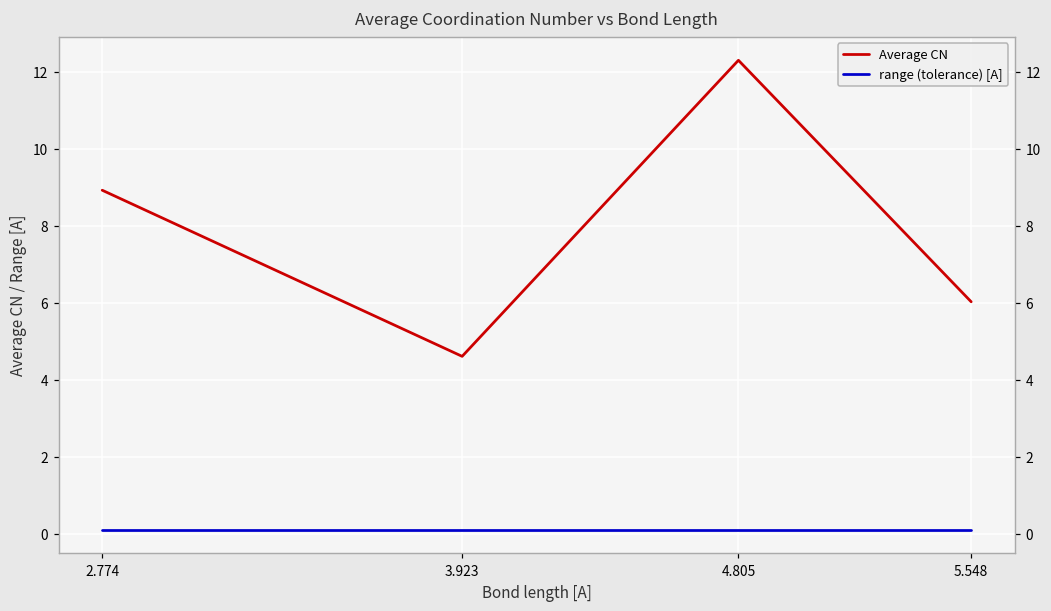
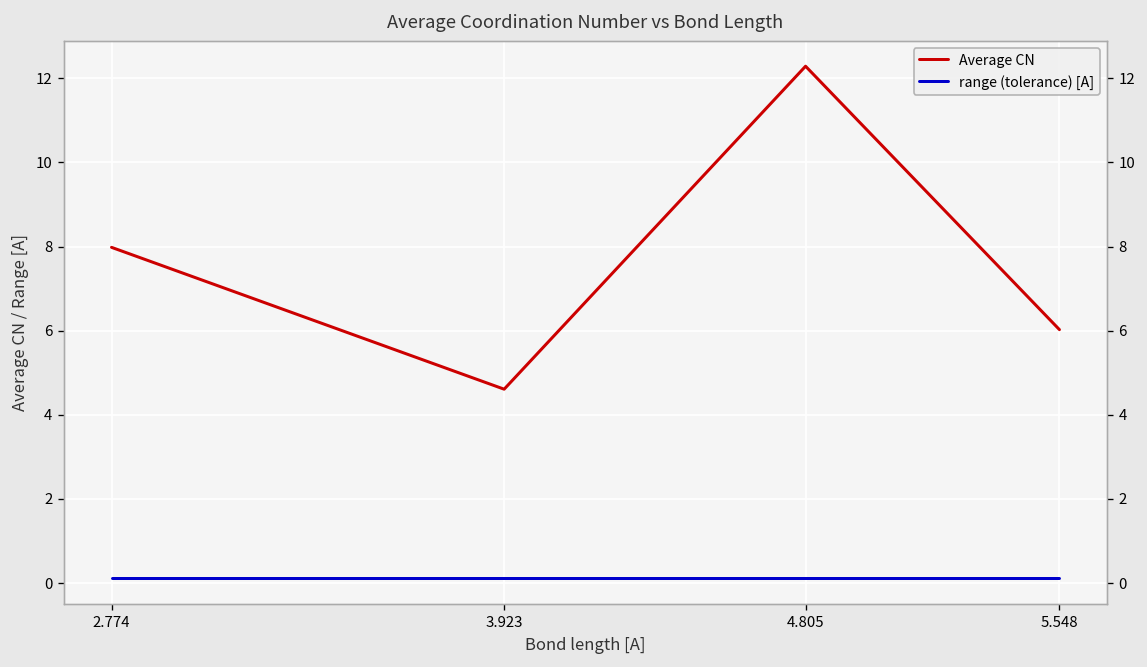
Average CN, 2.774: 8.9 -> 8.0
